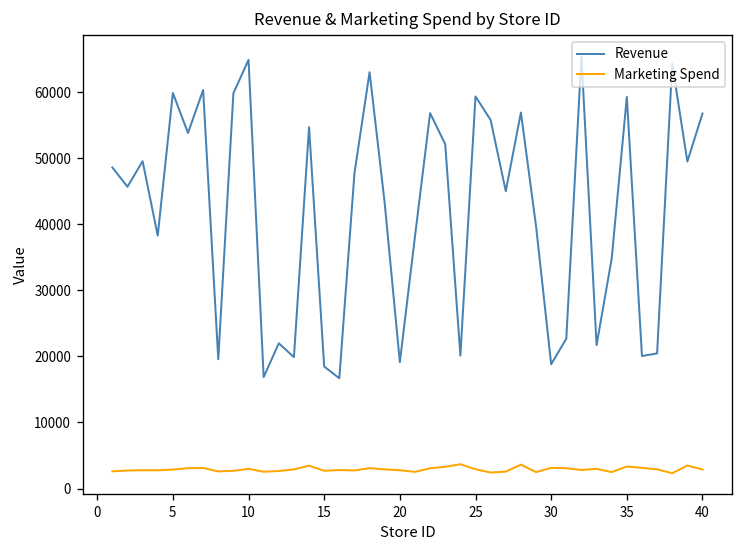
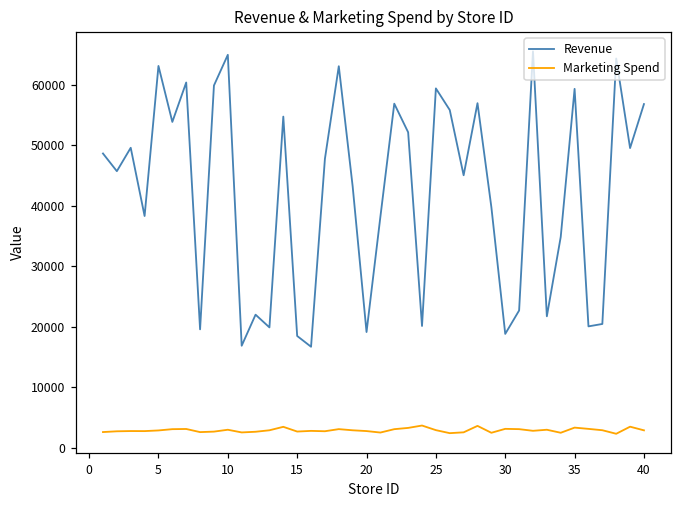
Revenue, 5: 60000 -> 63000
